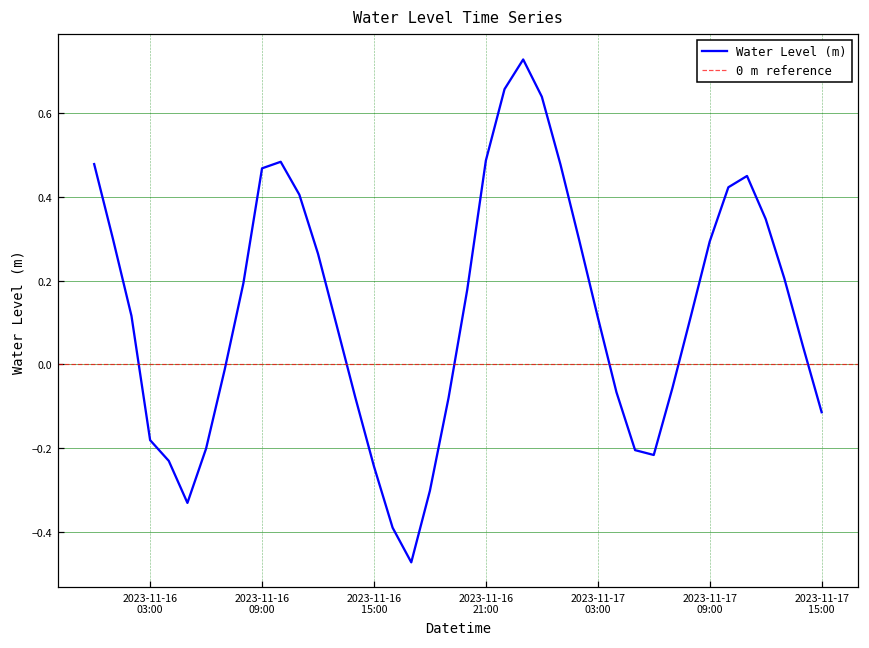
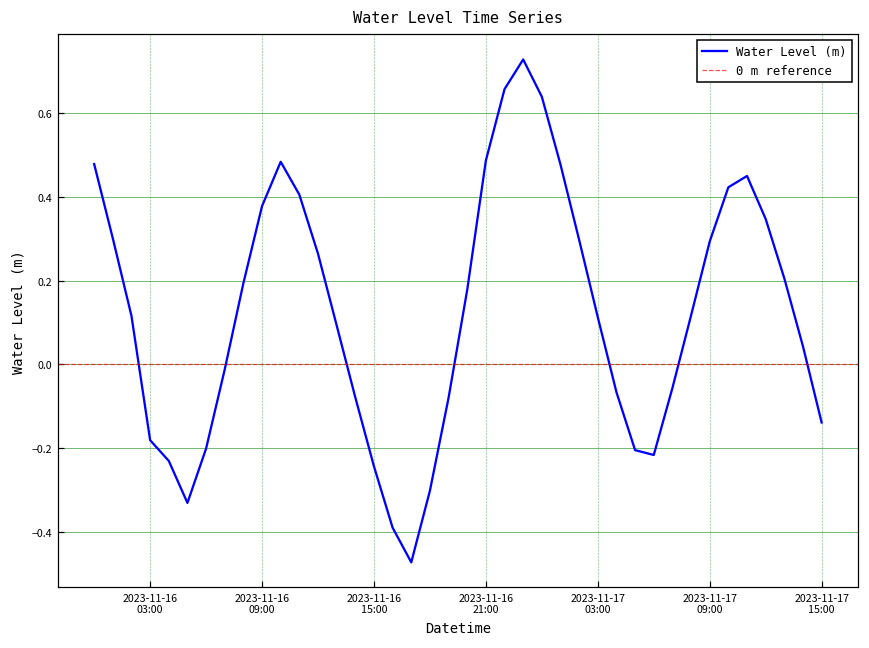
2023-11-16 09:00: 0.47 -> 0.38
2023-11-17 15:00: -0.11 -> -0.14
